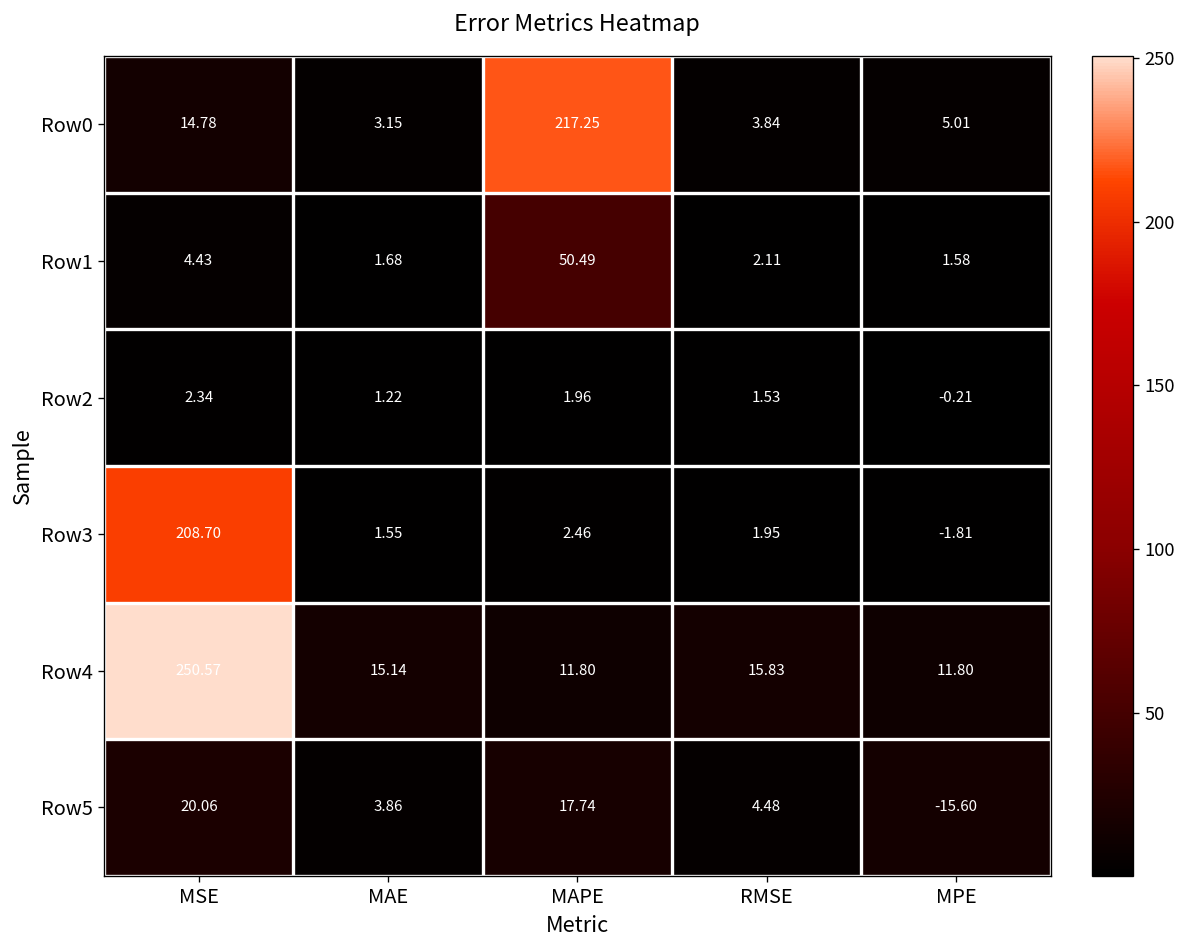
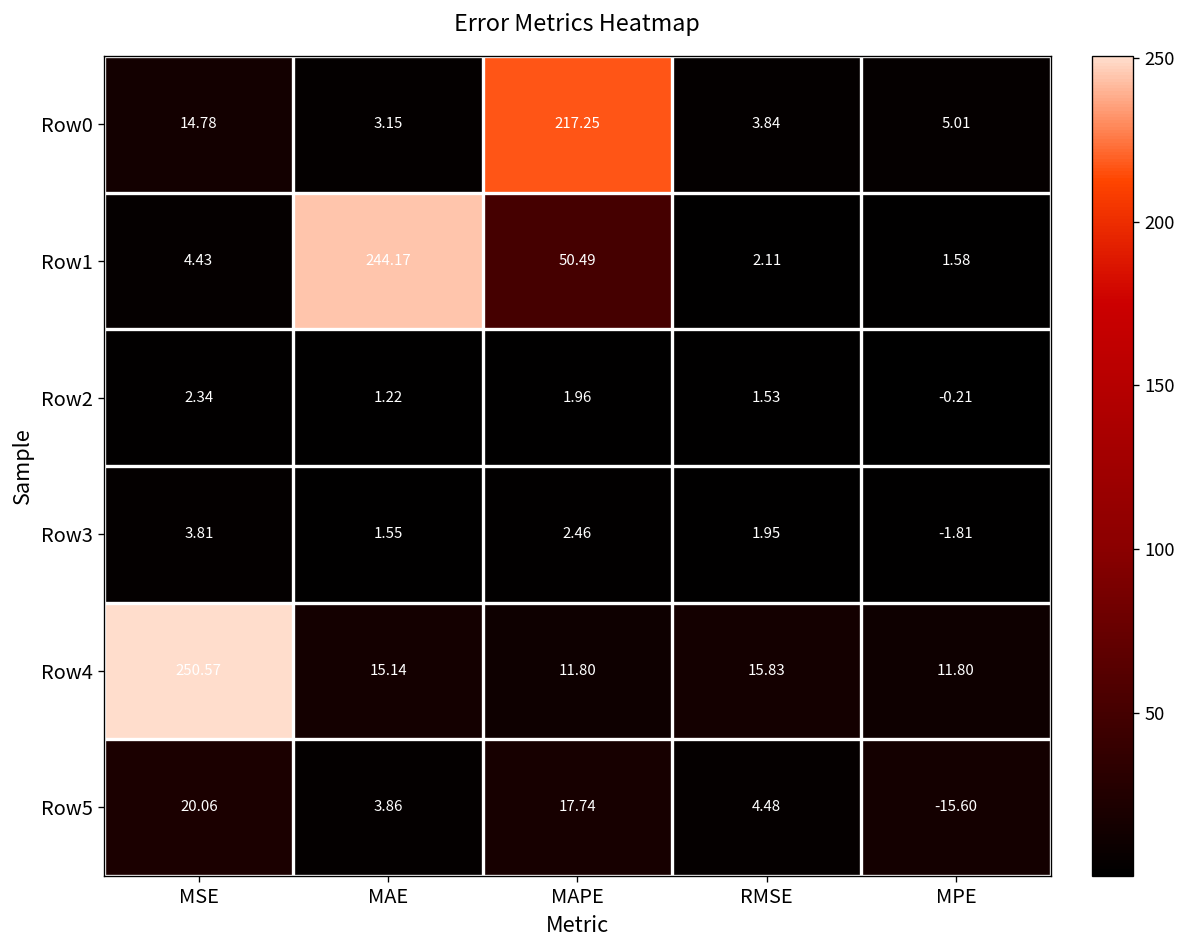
Row1, MAE: 1.68 -> 244.17
Row3, MSE: 208.70 -> 3.81
